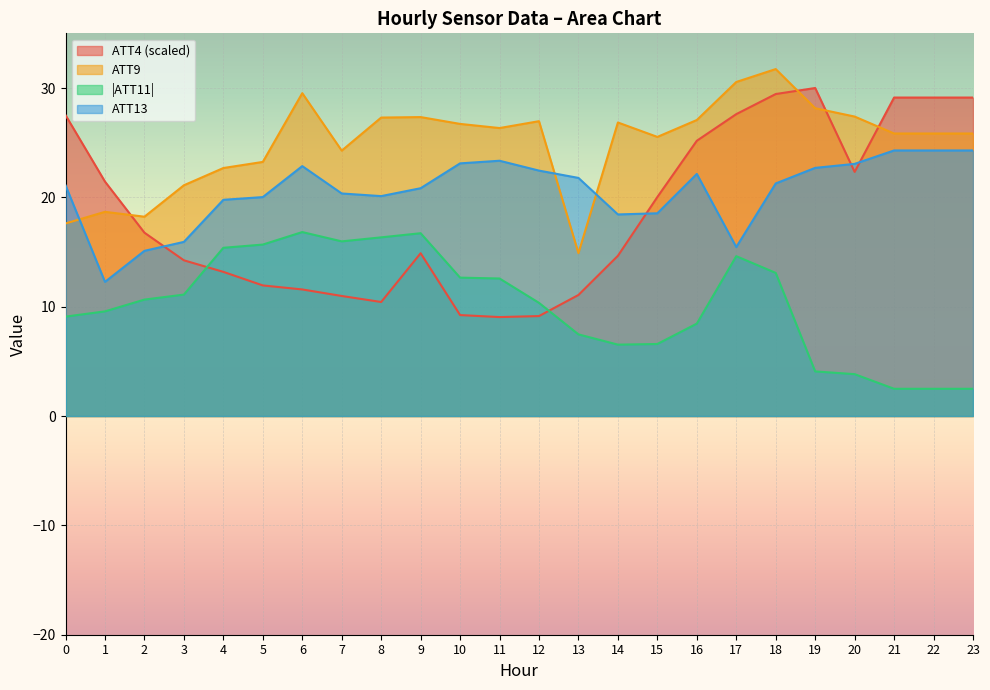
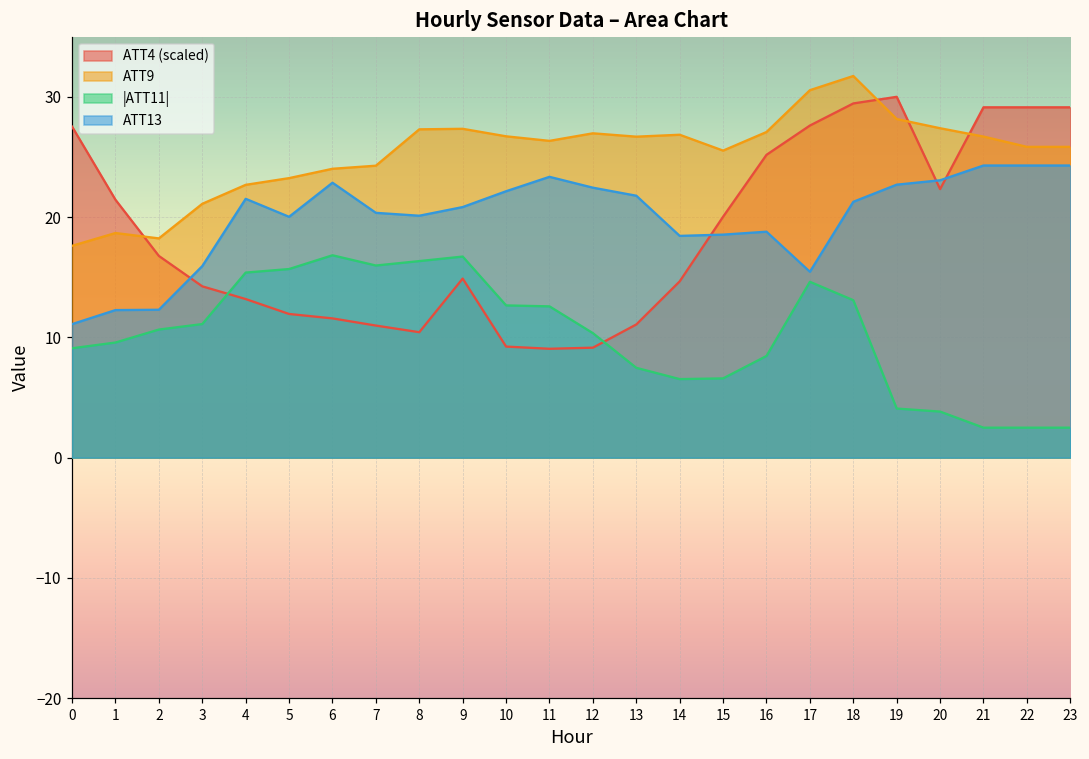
ATT13, 0: 21.1 -> 11.1
ATT13, 2: 15.1 -> 12.3
ATT13, 4: 19.8 -> 21.5
ATT9, 6: 29.5 -> 24.0
ATT13, 10: 23.1 -> 22.1
ATT9, 13: 14.9 -> 26.7
ATT13, 16: 22.1 -> 18.8
ATT9, 21: 25.8 -> 26.7
